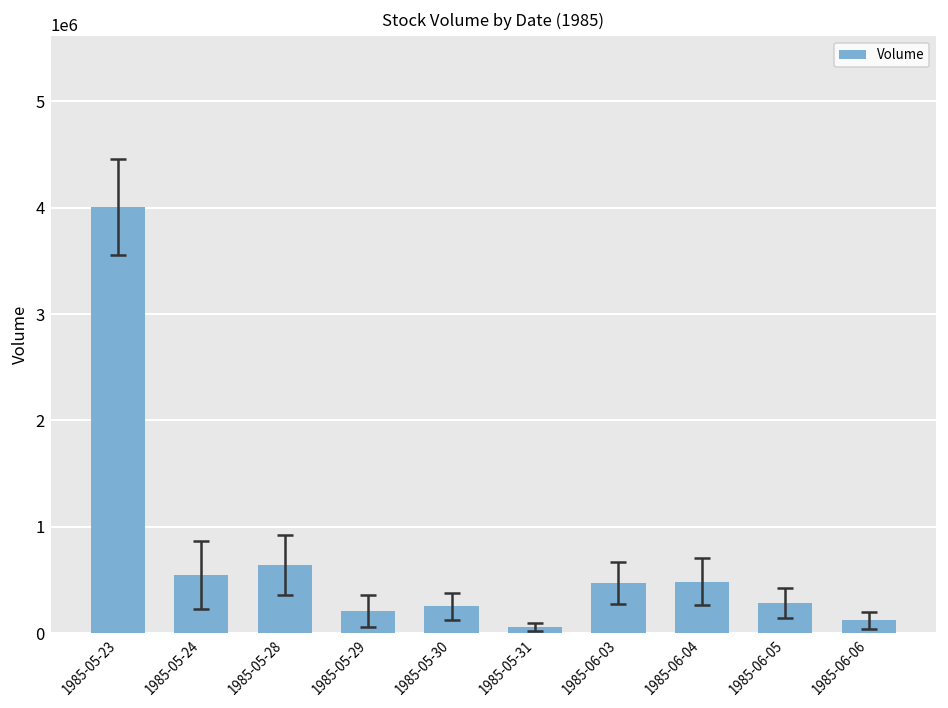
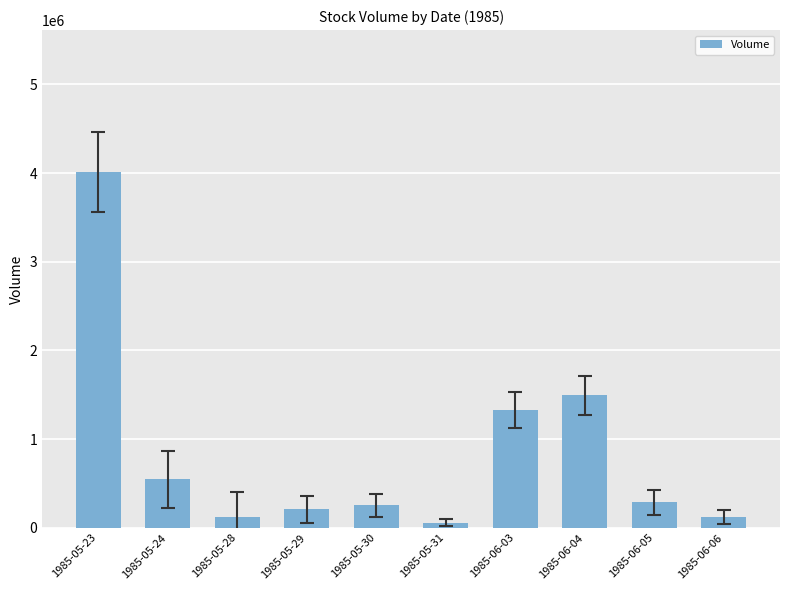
Volume, 1985-05-28: 600000 -> 100000
Volume, 1985-06-03: 500000 -> 1300000
Volume, 1985-06-04: 500000 -> 1500000
